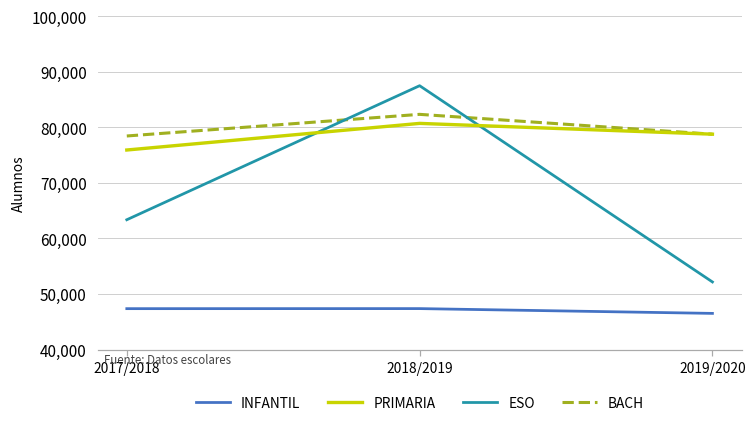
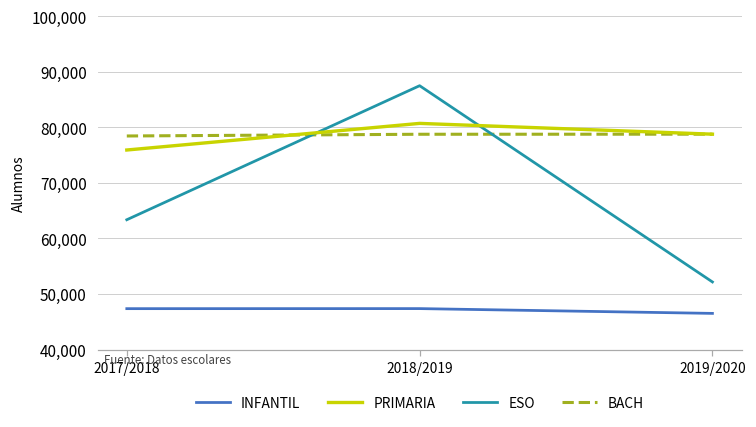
BACH, 2018/2019: 82,000 -> 79,000
